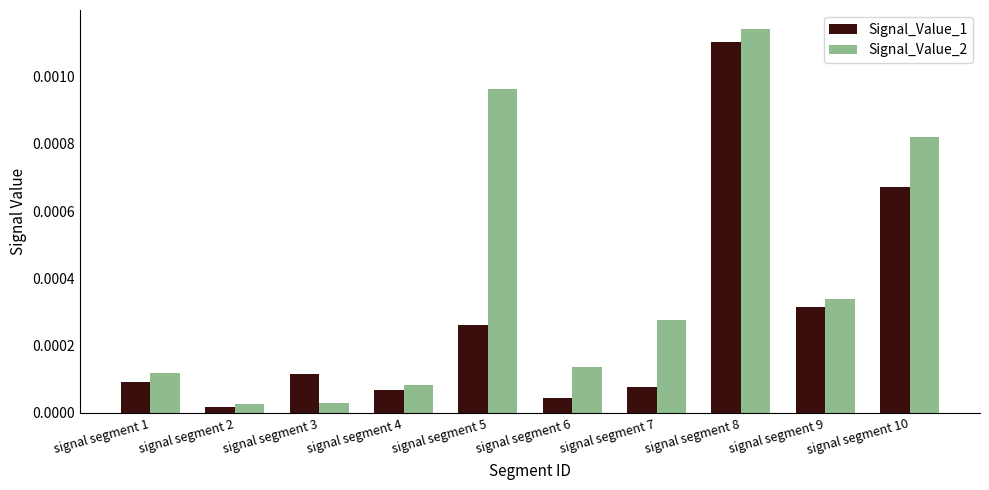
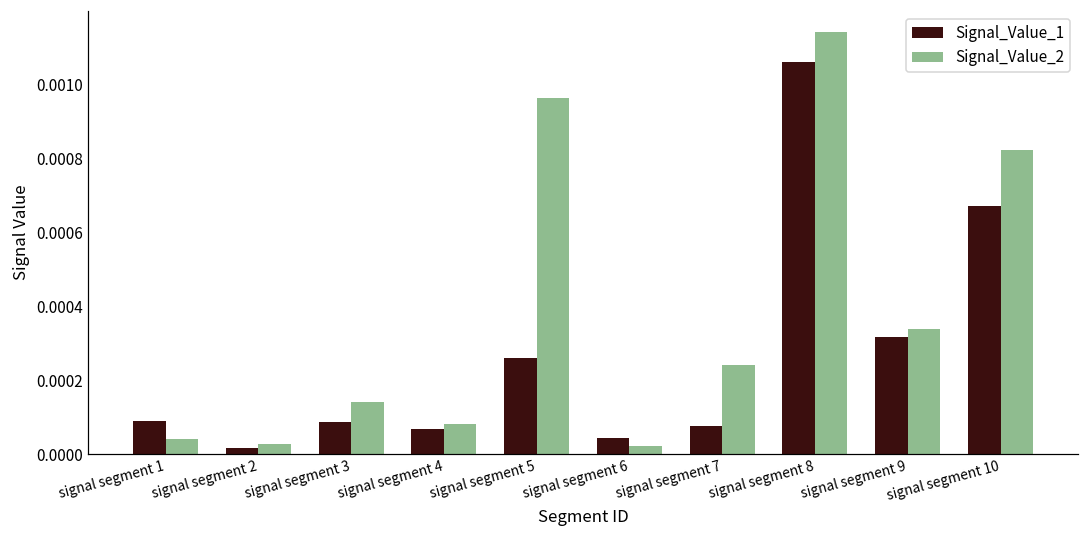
Signal_Value_2, signal segment 1: 0.00012 -> 0.00004
Signal_Value_1, signal segment 3: 0.00012 -> 0.00009
Signal_Value_2, signal segment 3: 0.00003 -> 0.00014
Signal_Value_2, signal segment 6: 0.00014 -> 0.00002
Signal_Value_2, signal segment 7: 0.00028 -> 0.00024
Signal_Value_1, signal segment 8: 0.00110 -> 0.00106
